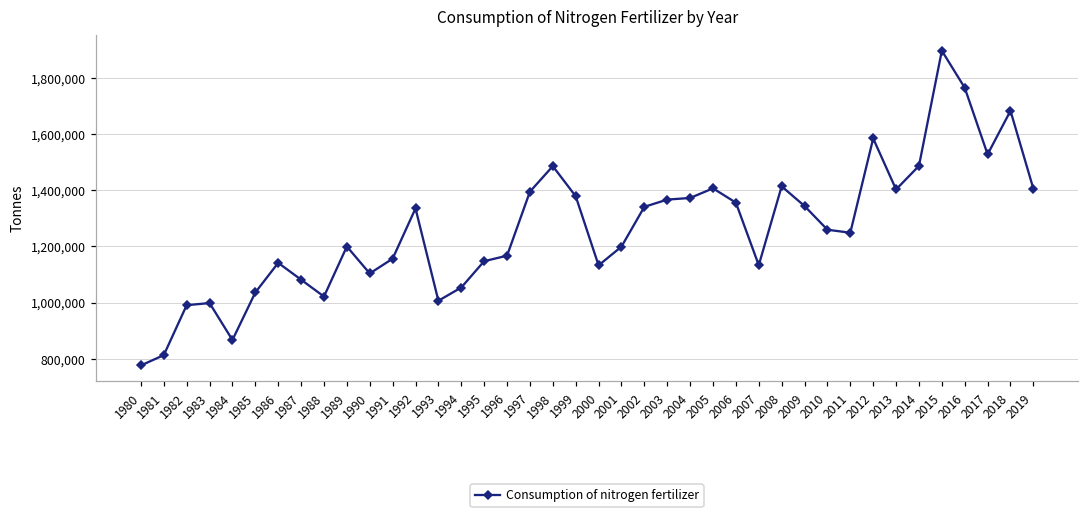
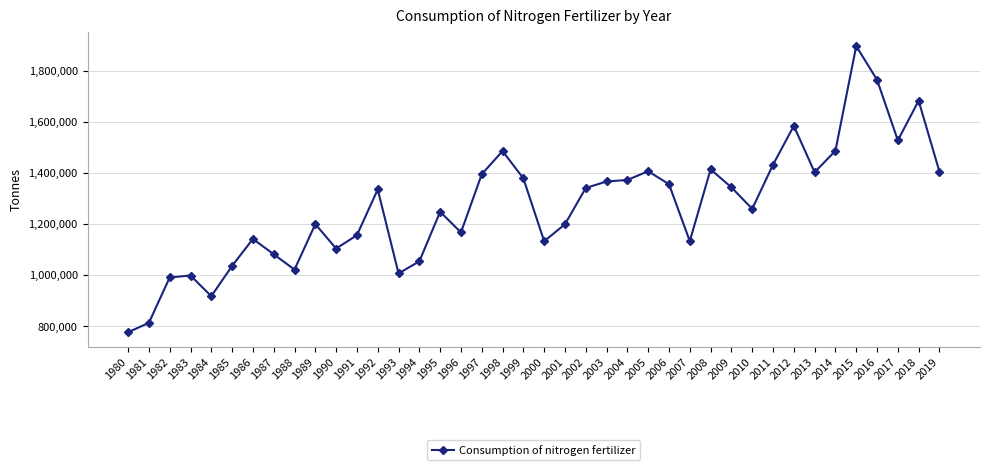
1984: 870,000 -> 920,000
1995: 1,150,000 -> 1,250,000
2011: 1,250,000 -> 1,430,000
